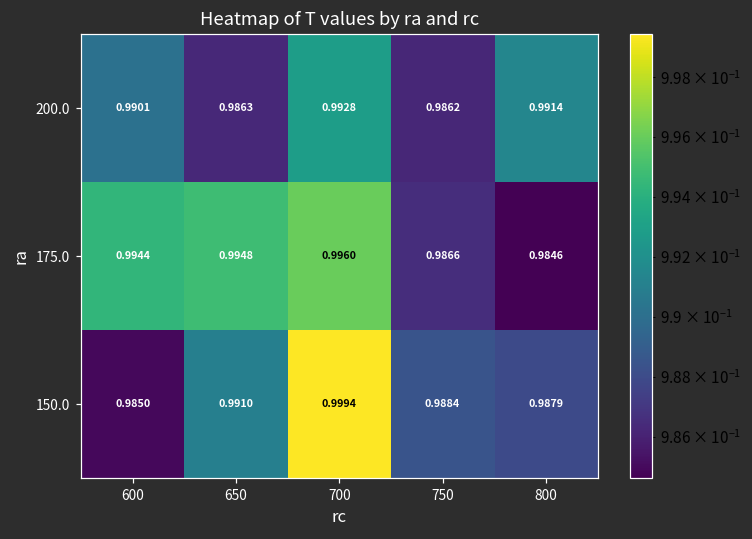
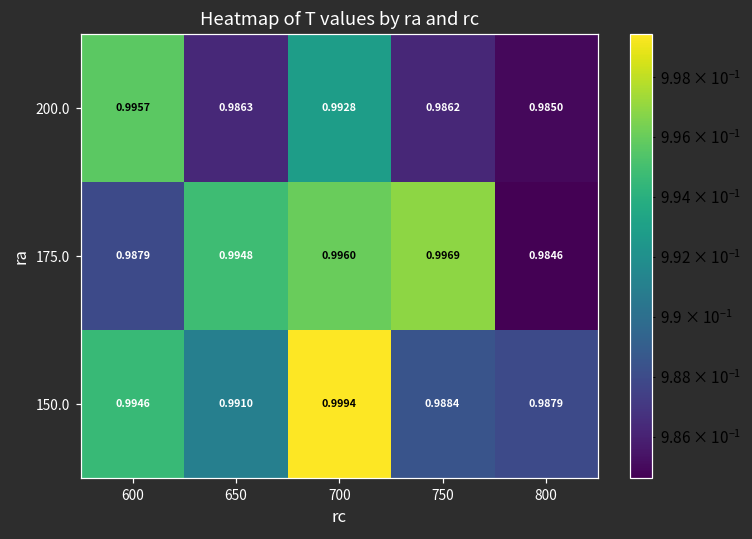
200.0, 600: 0.9901 -> 0.9957
200.0, 800: 0.9914 -> 0.9850
175.0, 600: 0.9944 -> 0.9879
175.0, 750: 0.9866 -> 0.9969
150.0, 600: 0.9850 -> 0.9946
